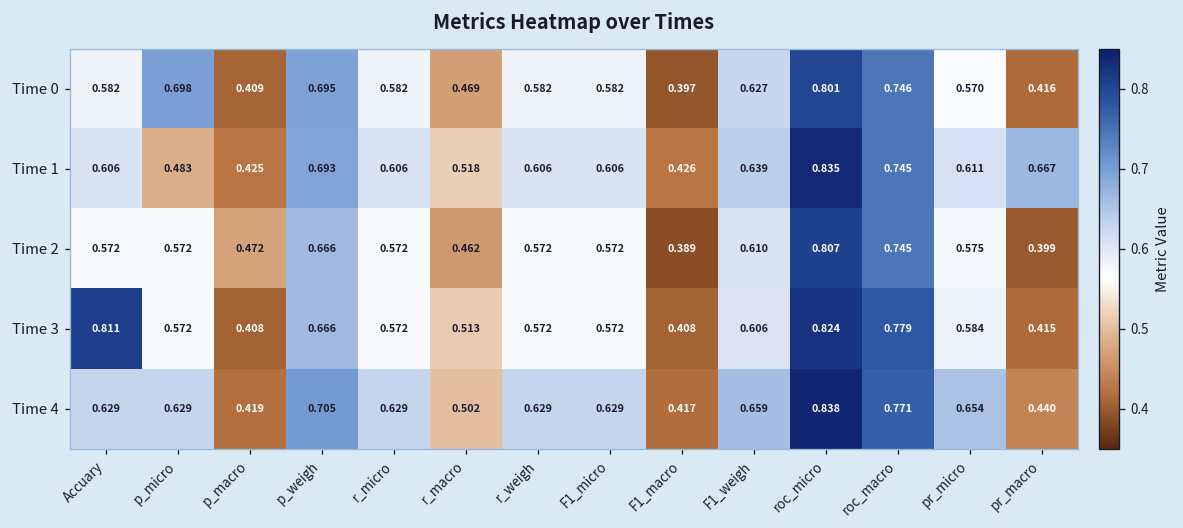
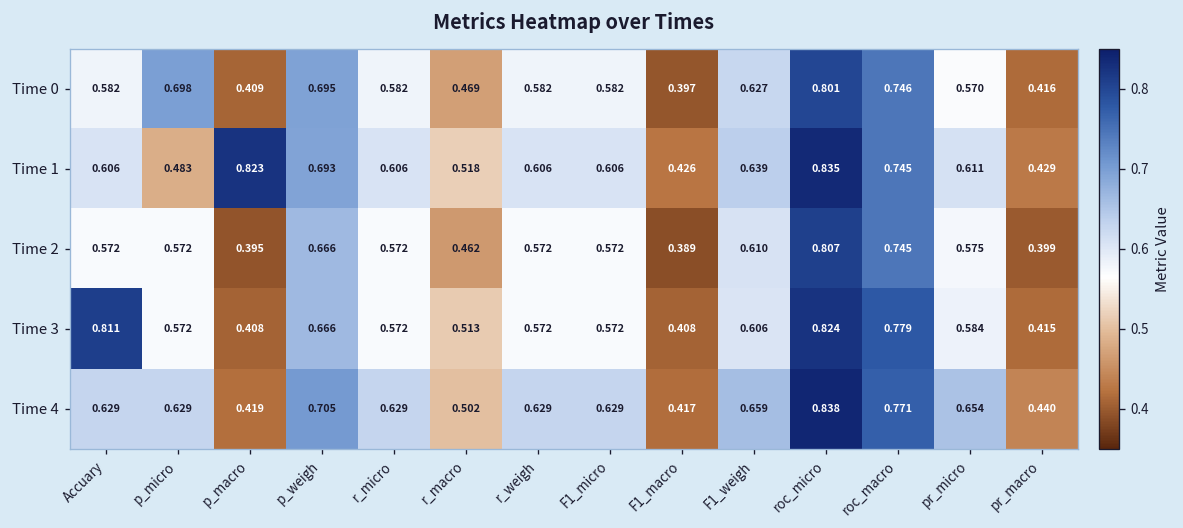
Time 1, p_macro: 0.425 -> 0.823
Time 1, pr_macro: 0.667 -> 0.429
Time 2, p_macro: 0.472 -> 0.395
